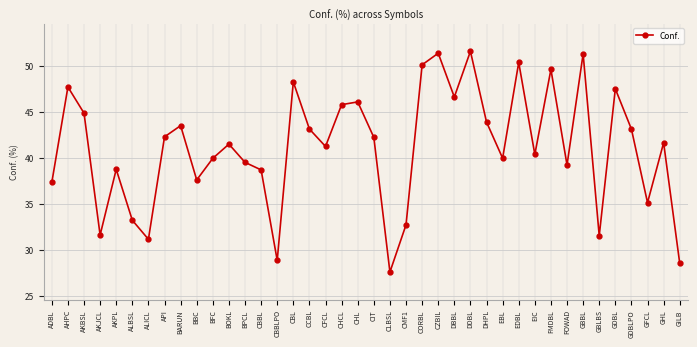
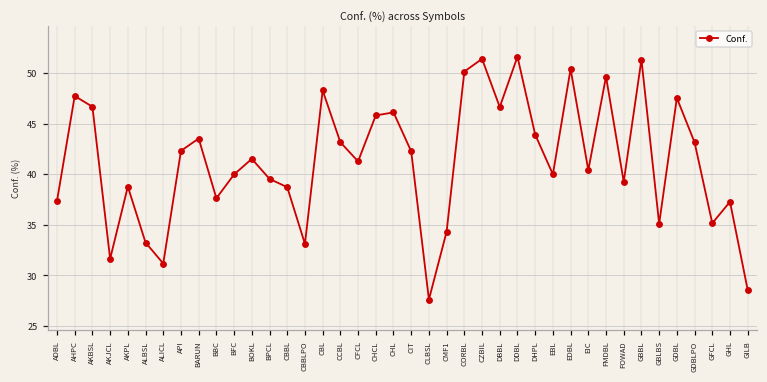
AKBSL: 45 -> 47
CBBLPO: 29 -> 33
CMF1: 33 -> 34
GBLBS: 32 -> 35
GHL: 42 -> 37
